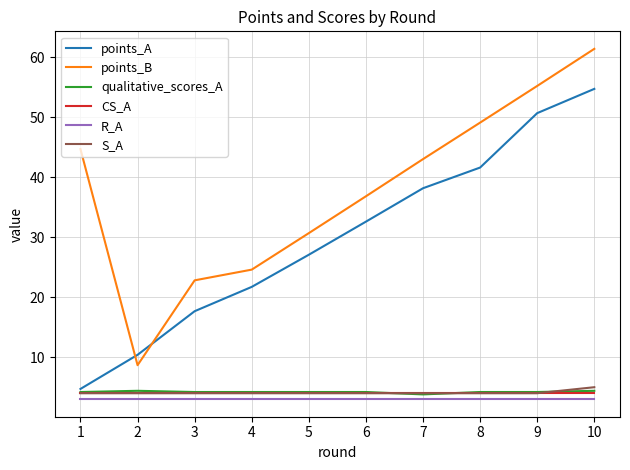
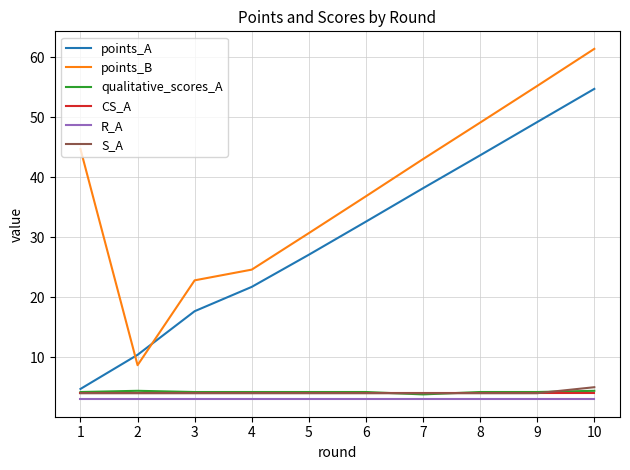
points_A, 8: 42 -> 44
points_A, 9: 51 -> 49
